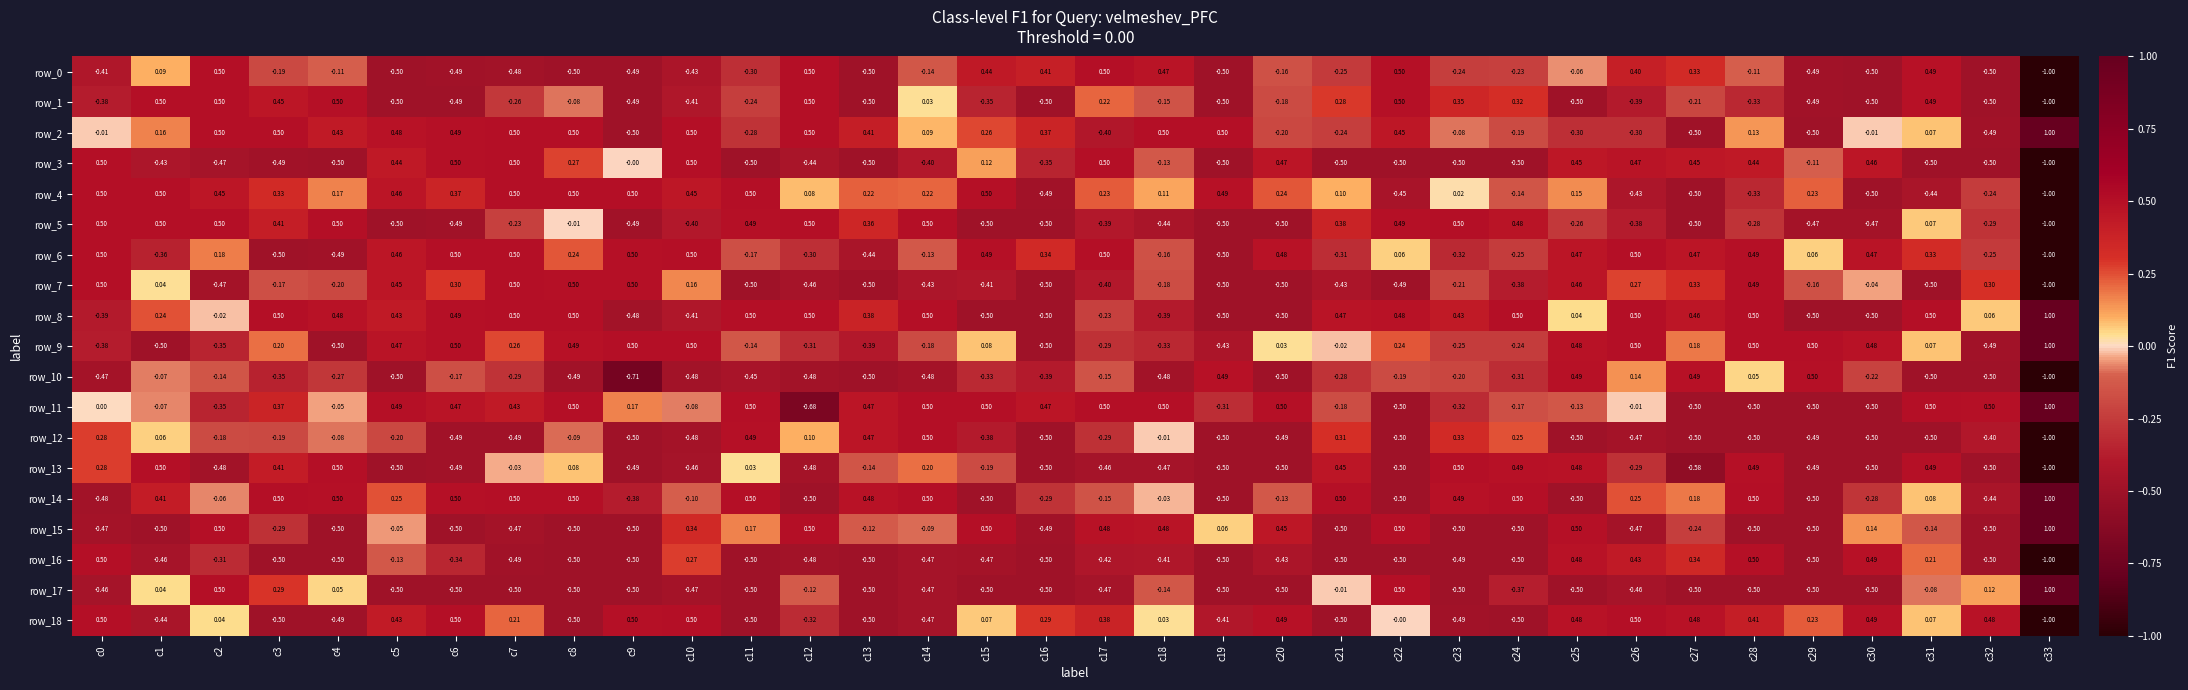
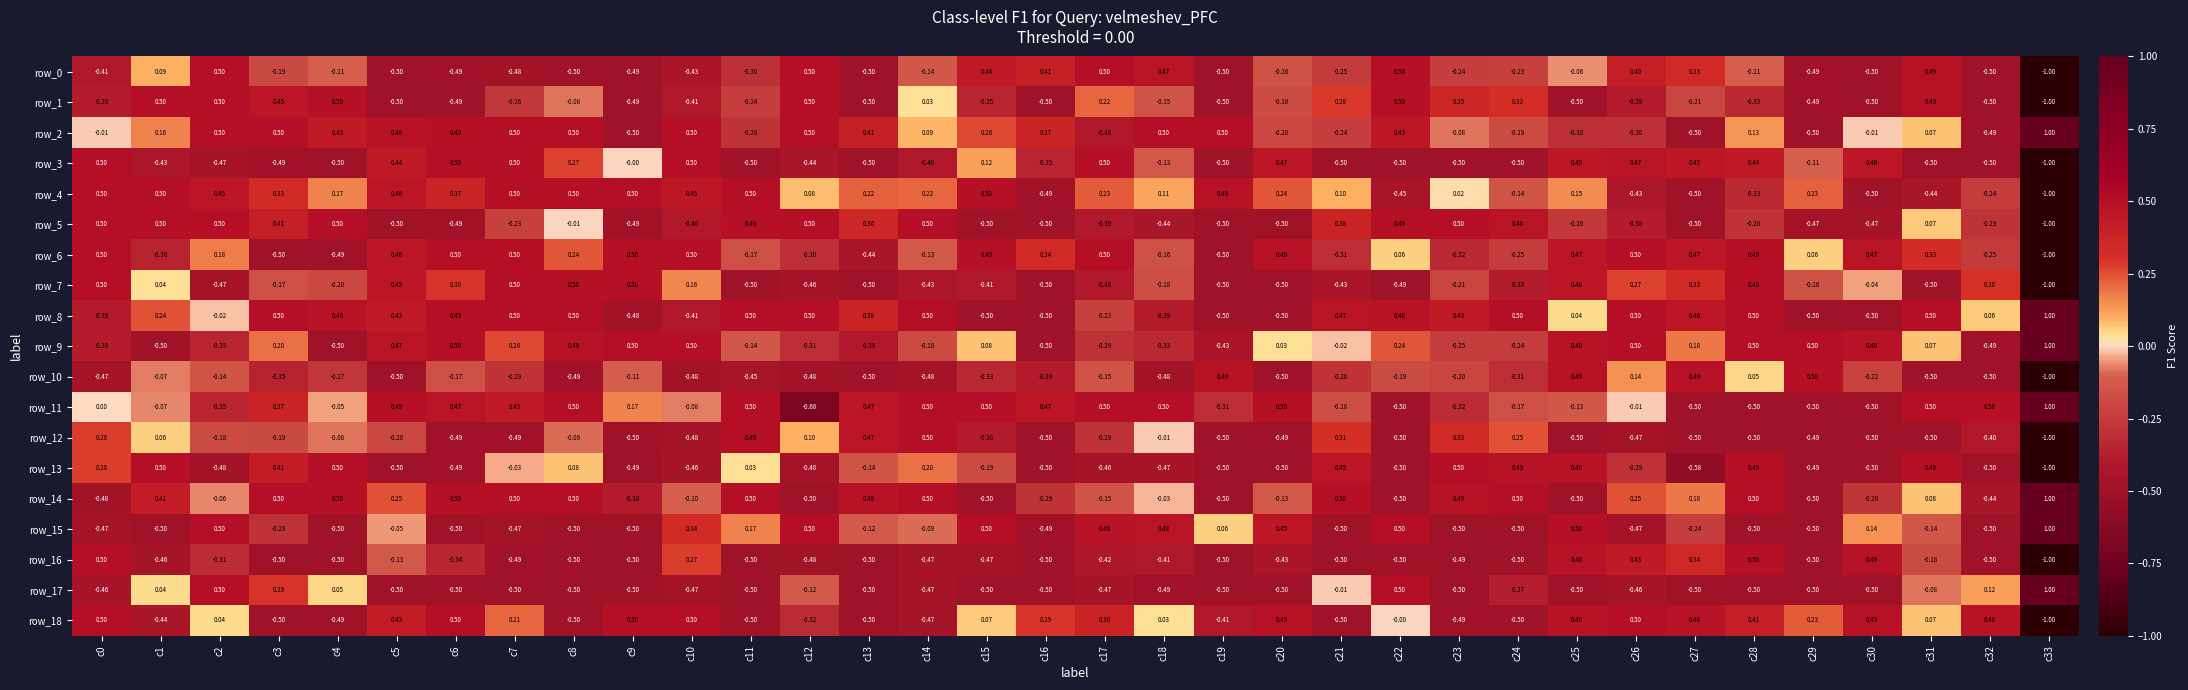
row_10, c9: -0.71 -> -0.11
row_16, c31: 0.21 -> -0.18
row_17, c18: -0.14 -> -0.49
